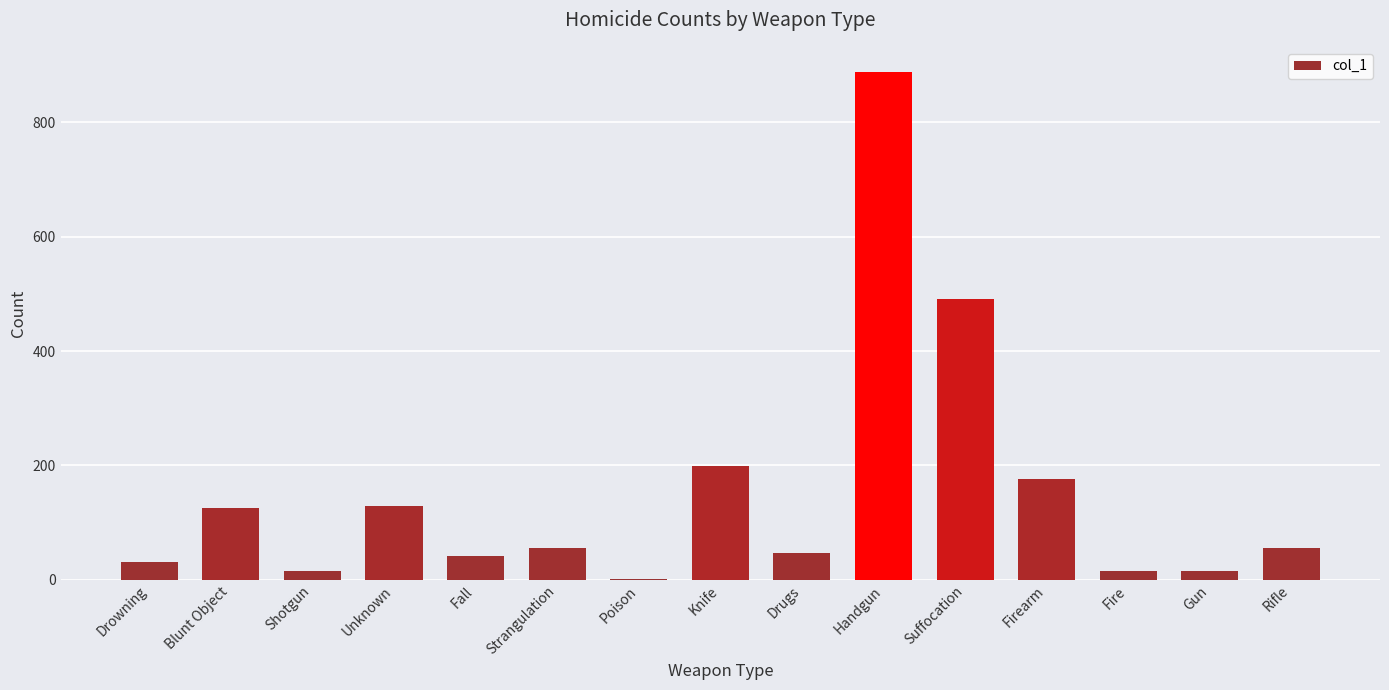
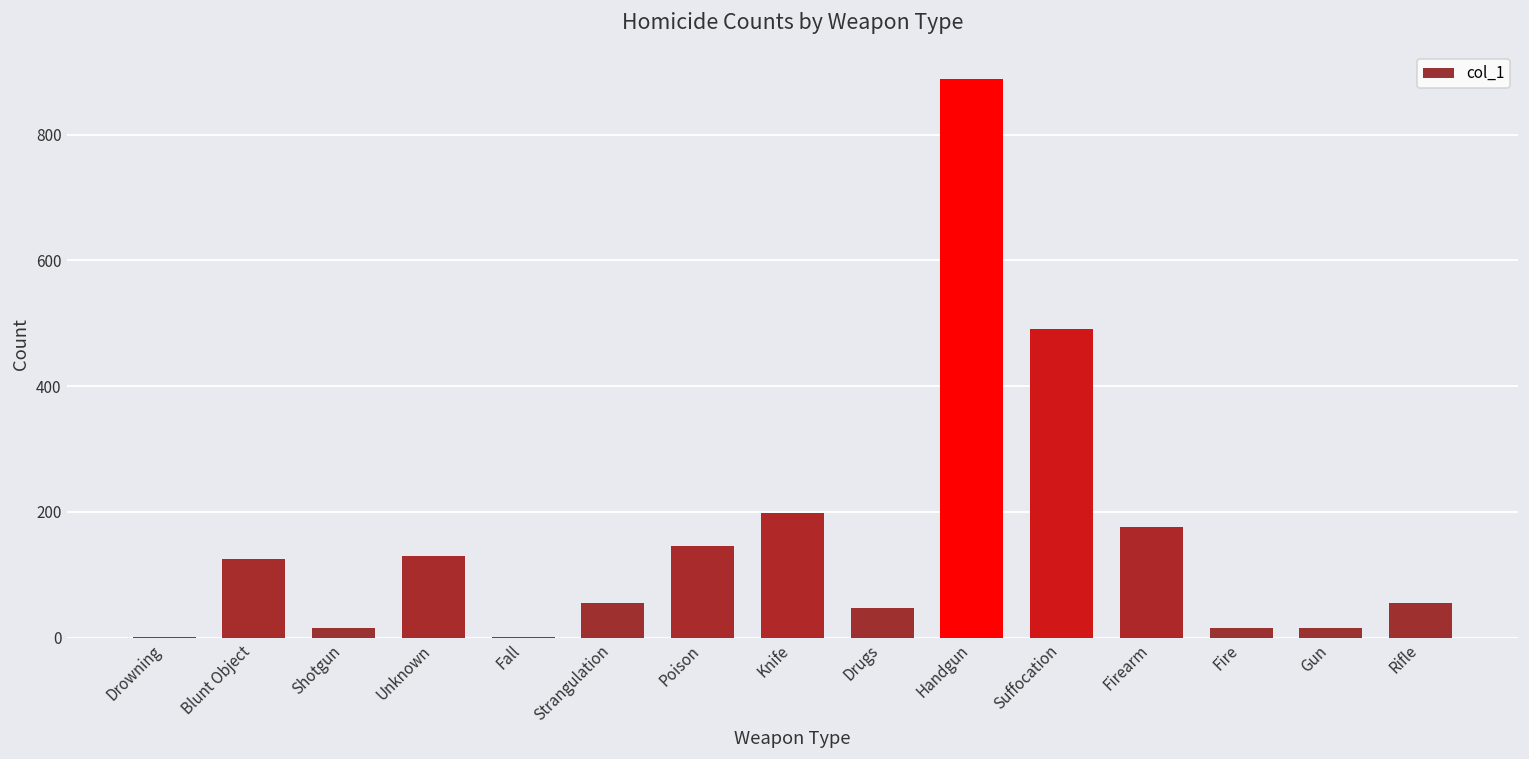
Drowning: 30 -> 0
Fall: 40 -> 0
Poison: 0 -> 150
